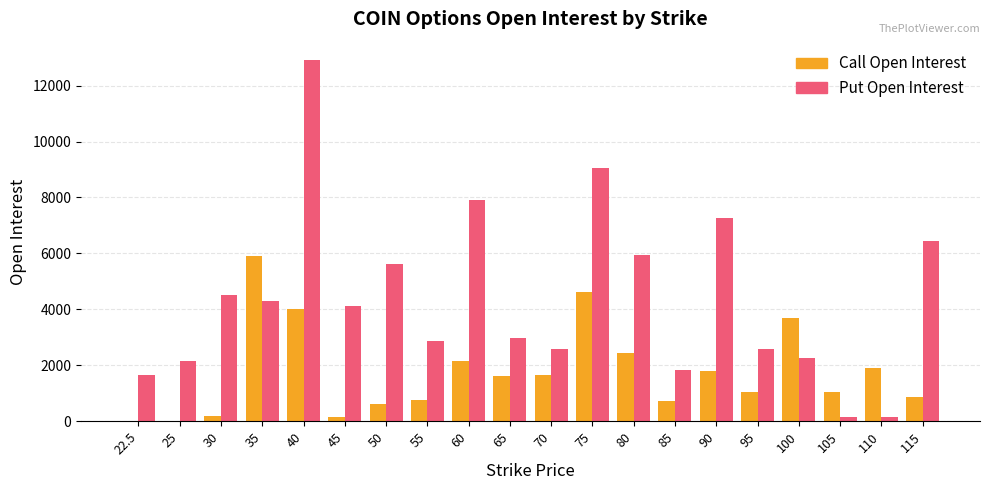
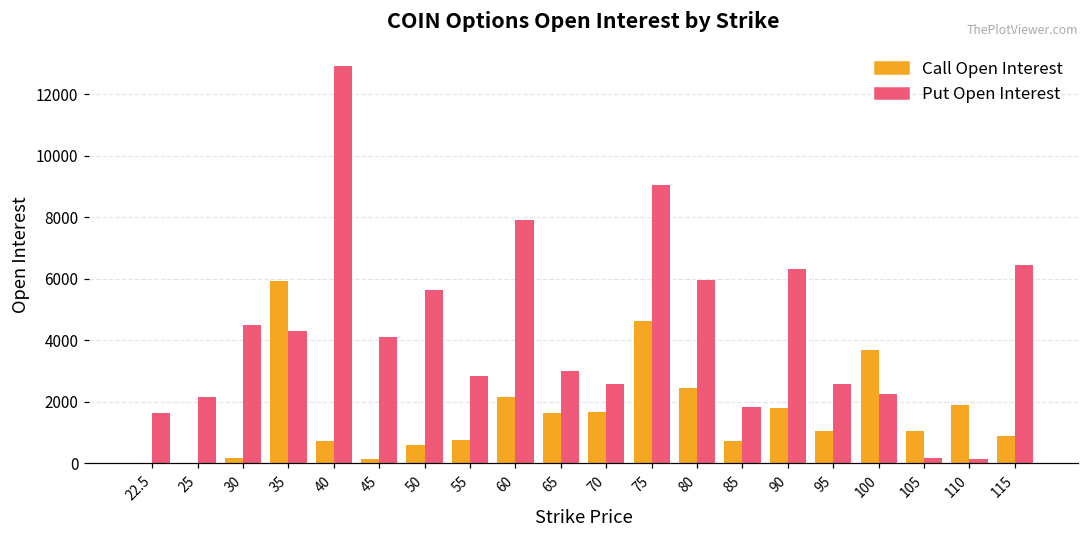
Call Open Interest, 40: 4000 -> 700
Put Open Interest, 90: 7300 -> 6300
